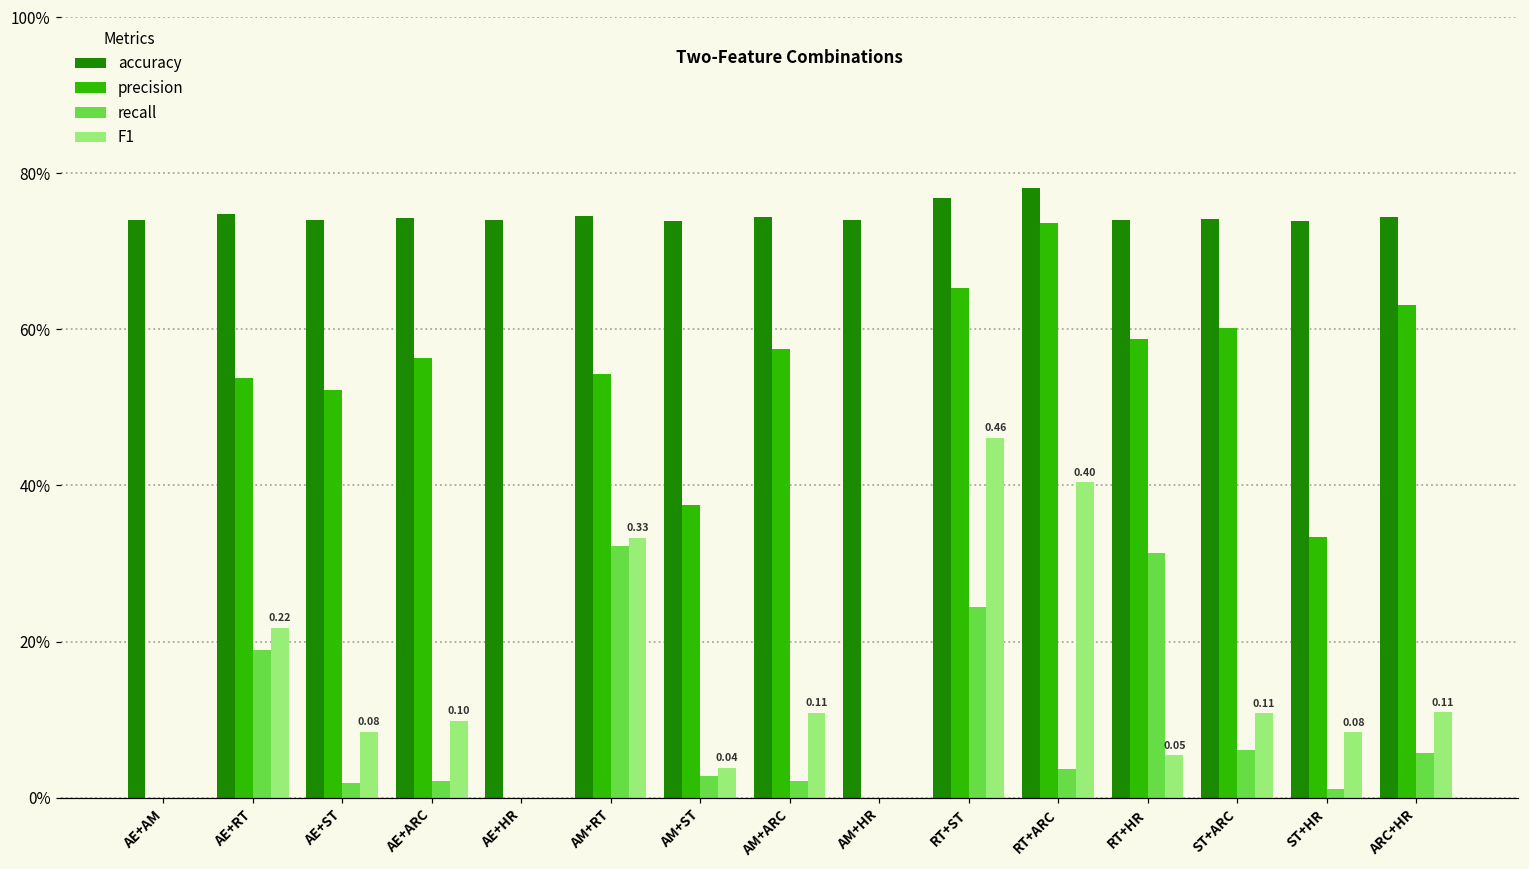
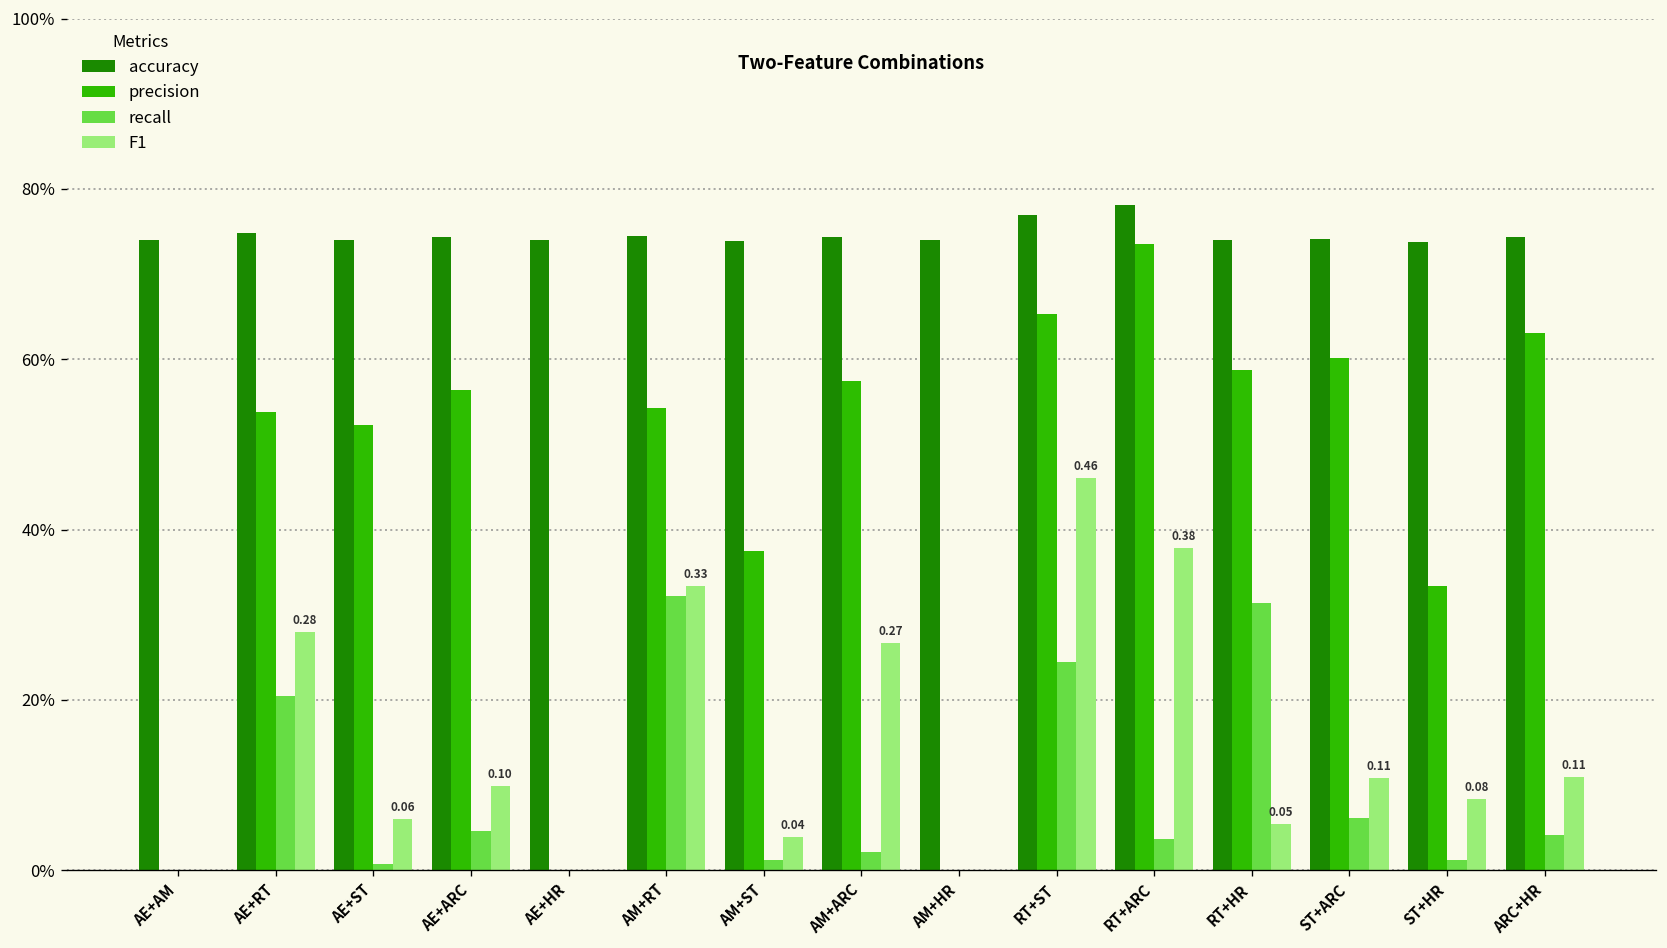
recall, AE+RT: 19% -> 20%
F1, AE+RT: 0.22 -> 0.28
recall, AE+ST: 2% -> 1%
F1, AE+ST: 0.08 -> 0.06
recall, AE+ARC: 2% -> 5%
recall, AM+ST: 3% -> 1%
F1, AM+ARC: 0.11 -> 0.27
F1, RT+ARC: 0.40 -> 0.38
recall, ARC+HR: 6% -> 4%
